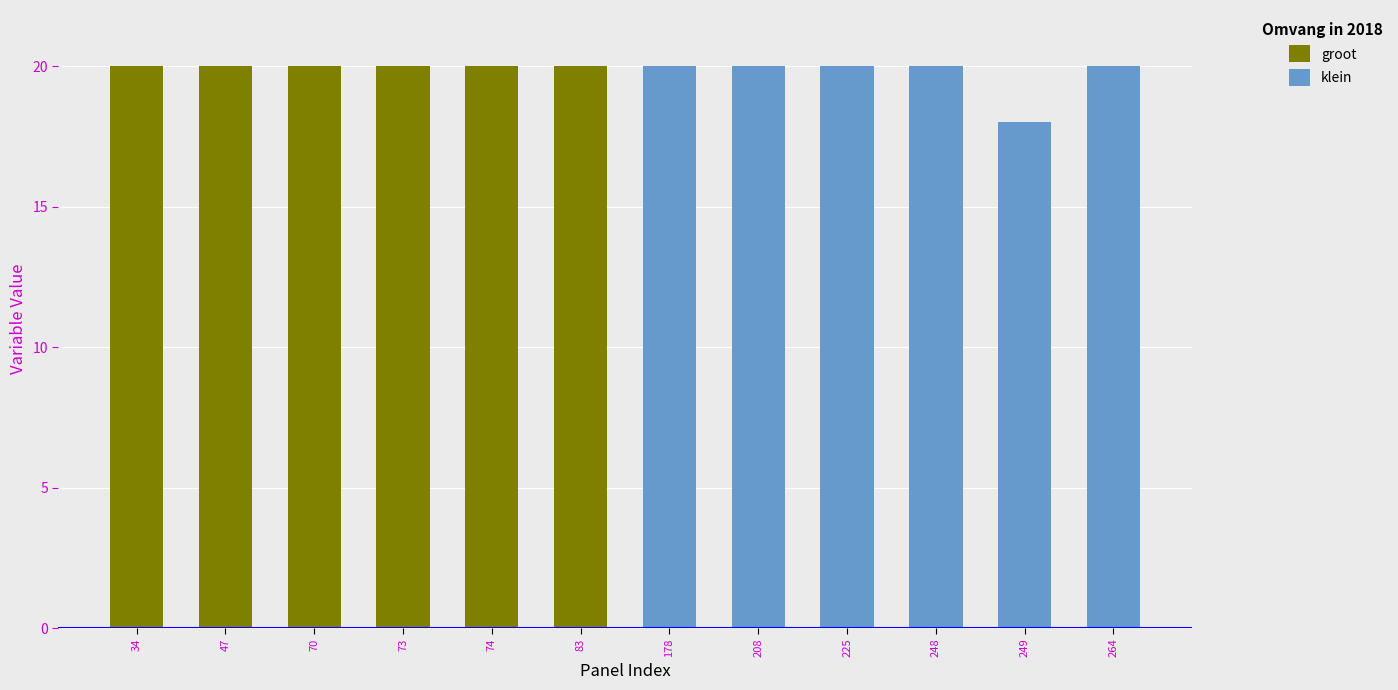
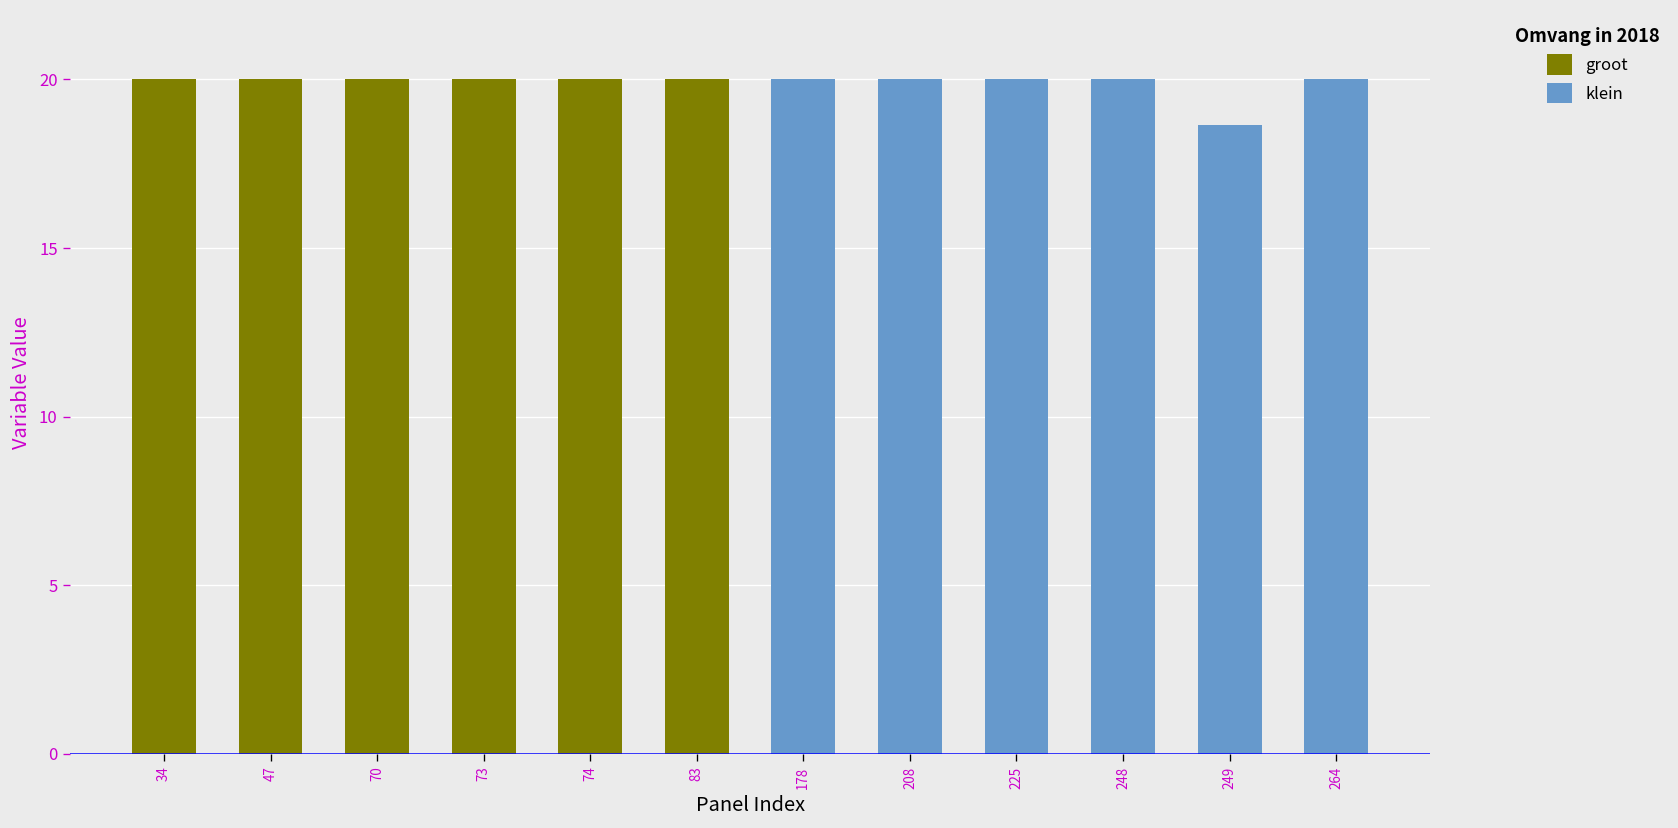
klein, 249: 18.0 -> 18.6
